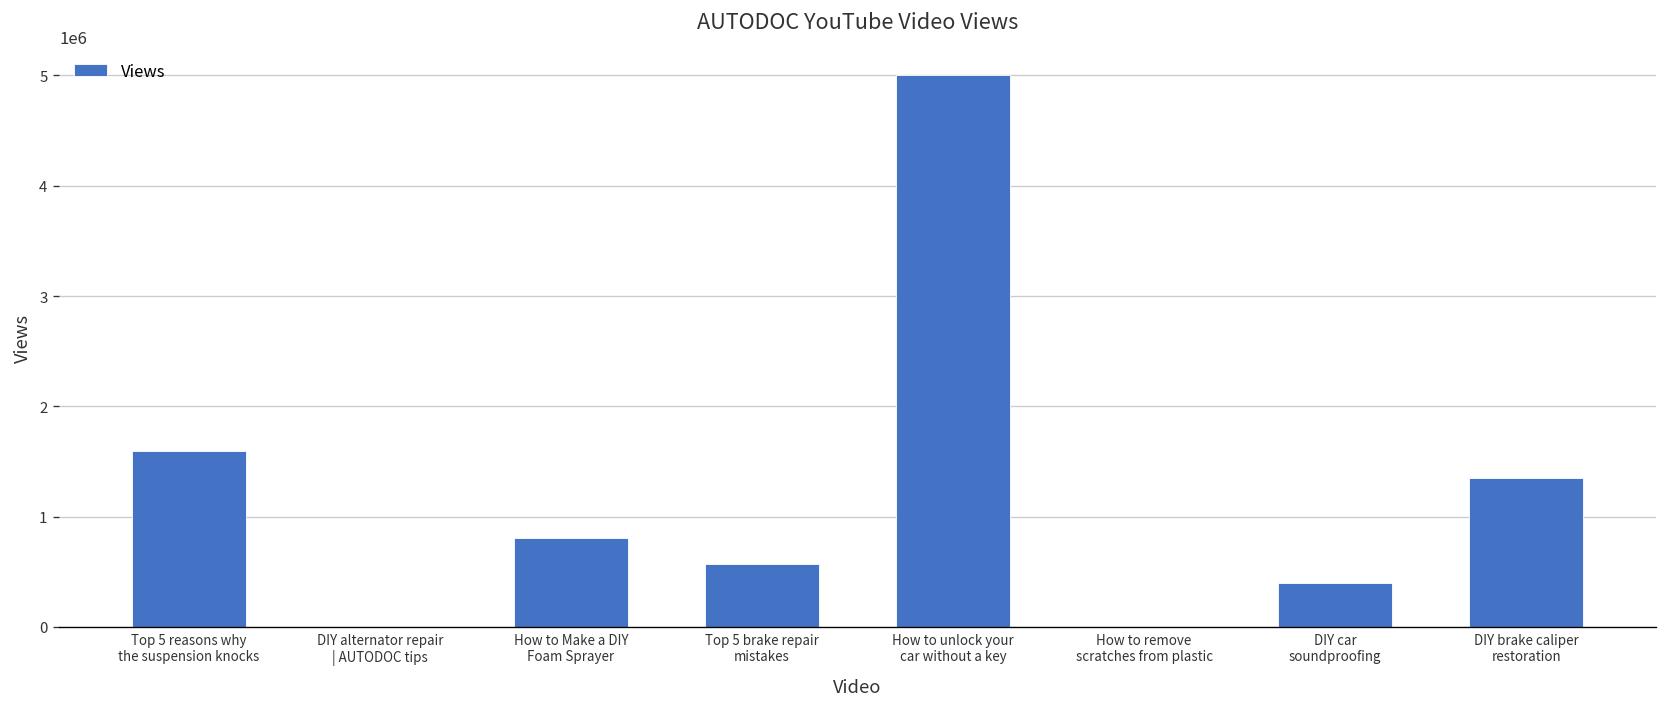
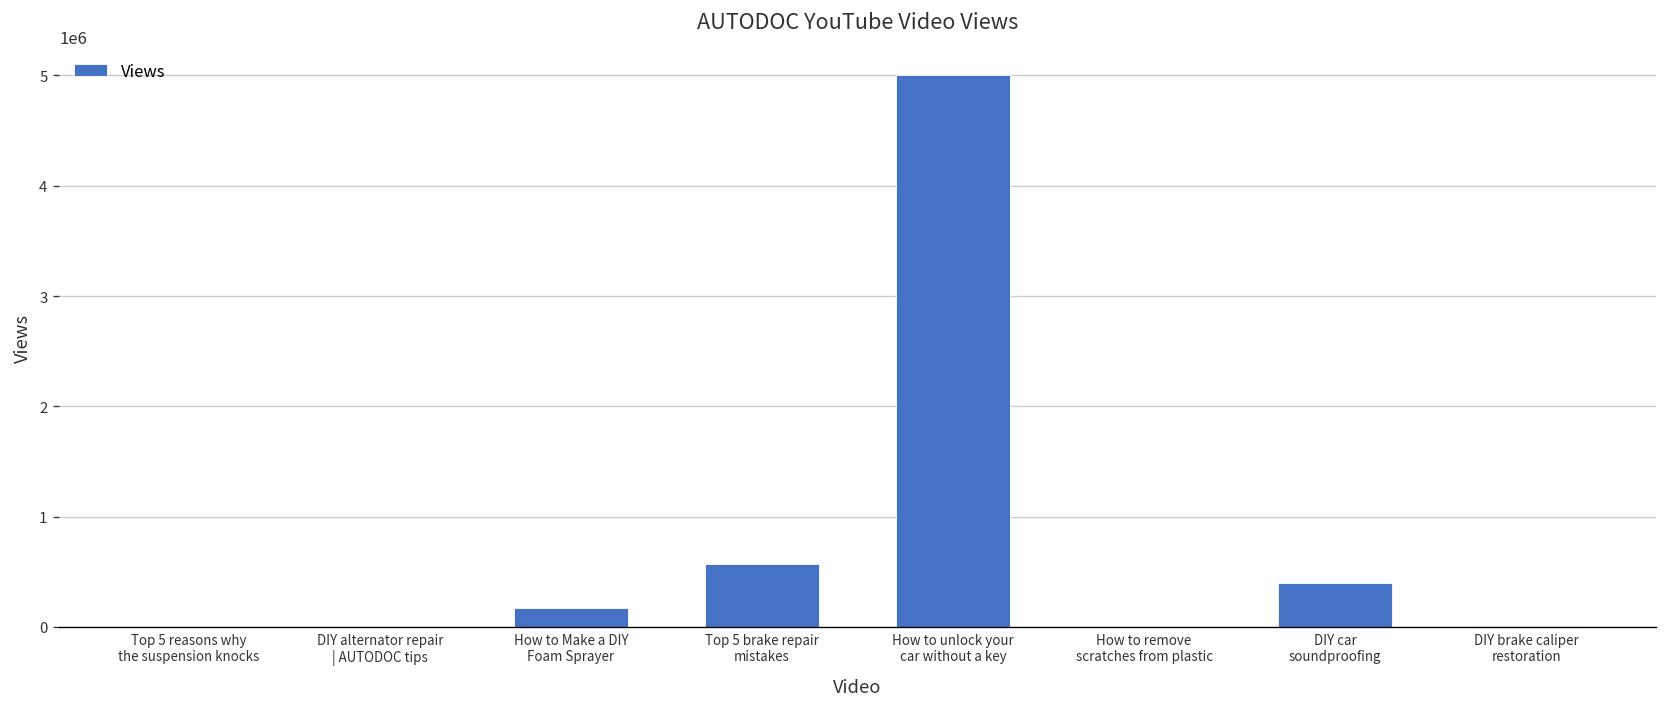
Top 5 reasons why the suspension knocks: 1600000 -> 0
How to Make a DIY Foam Sprayer: 800000 -> 200000
DIY brake caliper restoration: 1400000 -> 0
